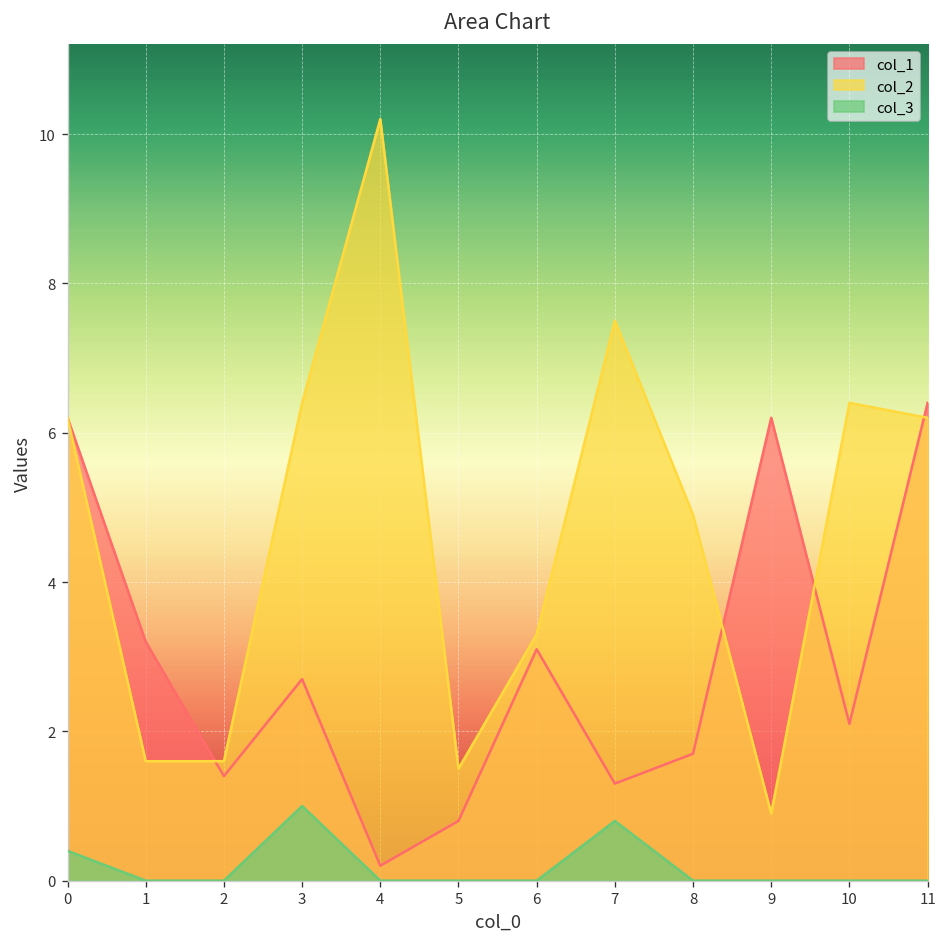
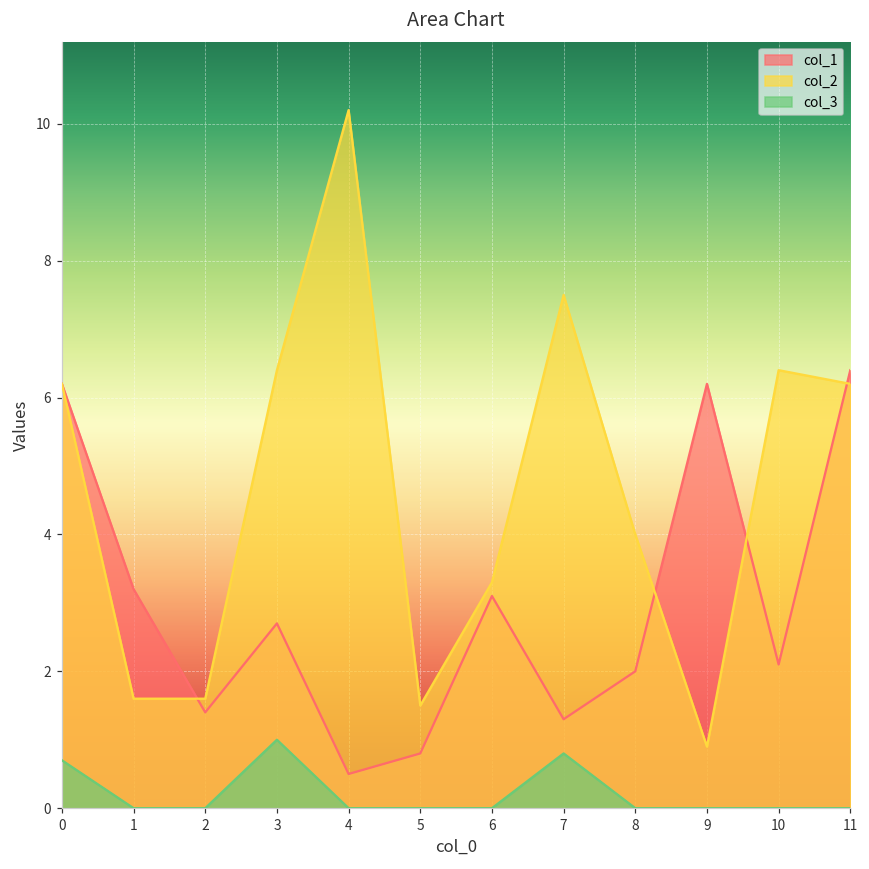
col_3, 0: 0.4 -> 0.7
col_1, 4: 0.2 -> 0.5
col_1, 8: 1.7 -> 2.0
col_2, 8: 4.9 -> 4.0
